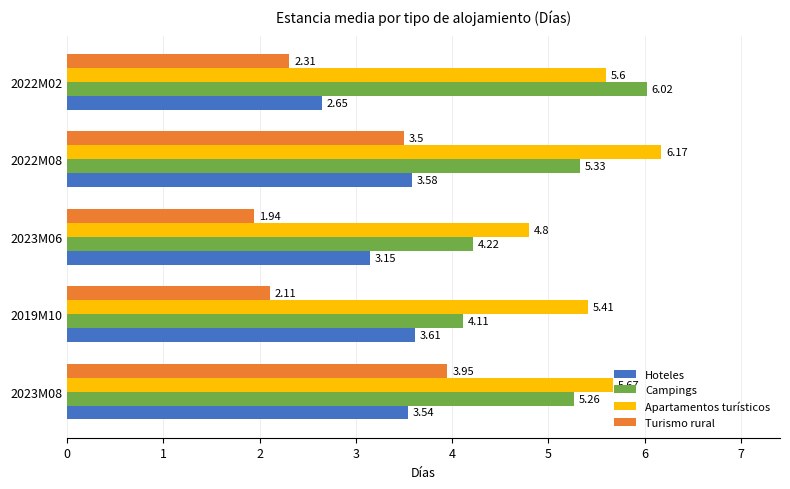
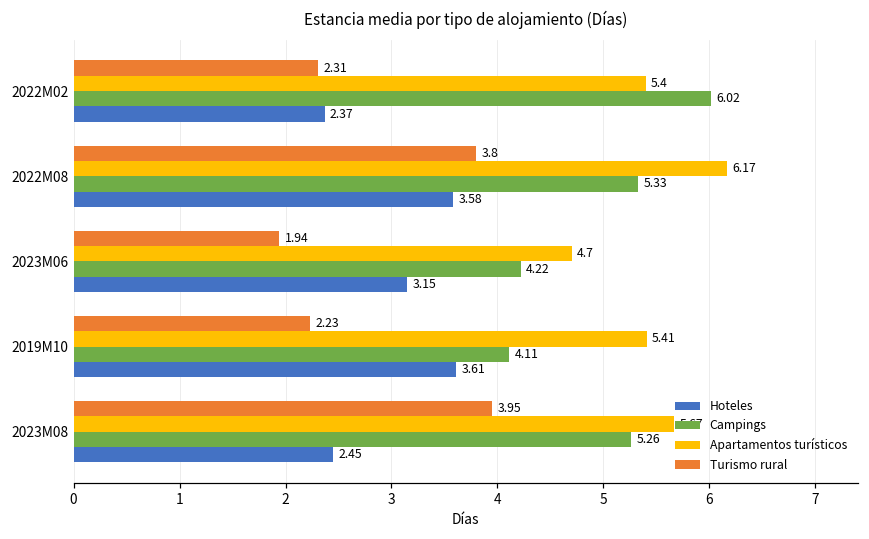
Apartamentos turísticos, 2022M02: 5.6 -> 5.4
Hoteles, 2022M02: 2.65 -> 2.37
Turismo rural, 2022M08: 3.5 -> 3.8
Apartamentos turísticos, 2023M06: 4.8 -> 4.7
Turismo rural, 2019M10: 2.11 -> 2.23
Hoteles, 2023M08: 3.54 -> 2.45
